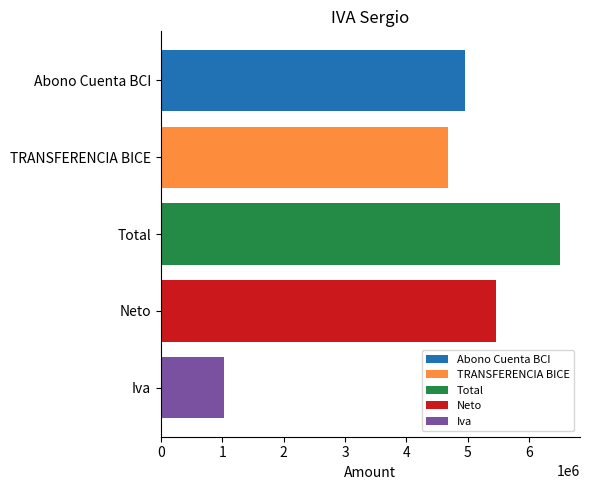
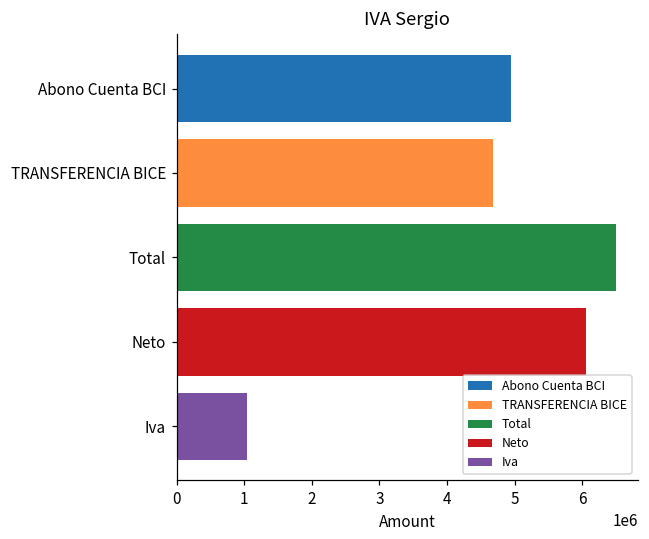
Neto: 5500000 -> 6100000
